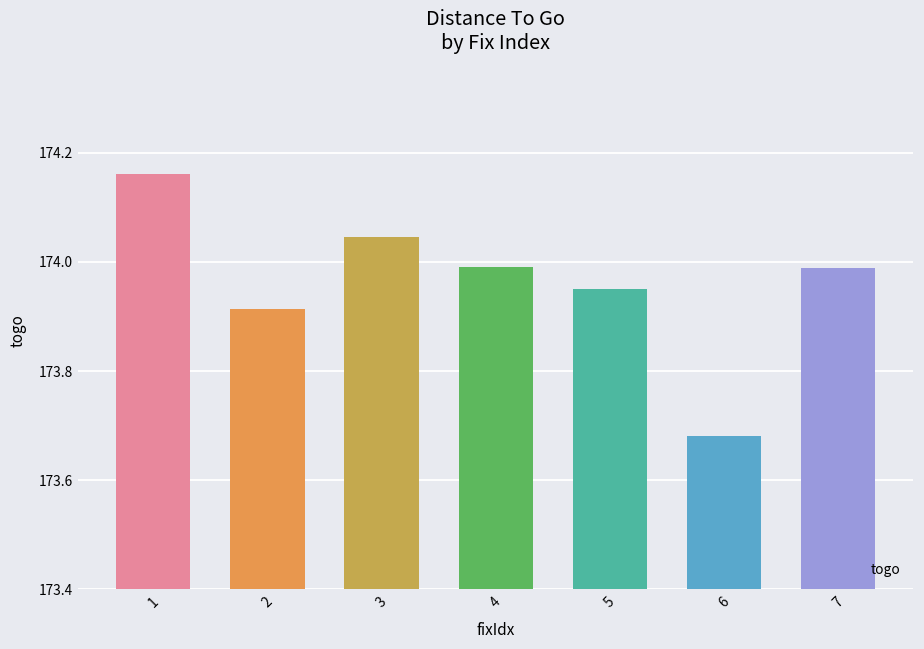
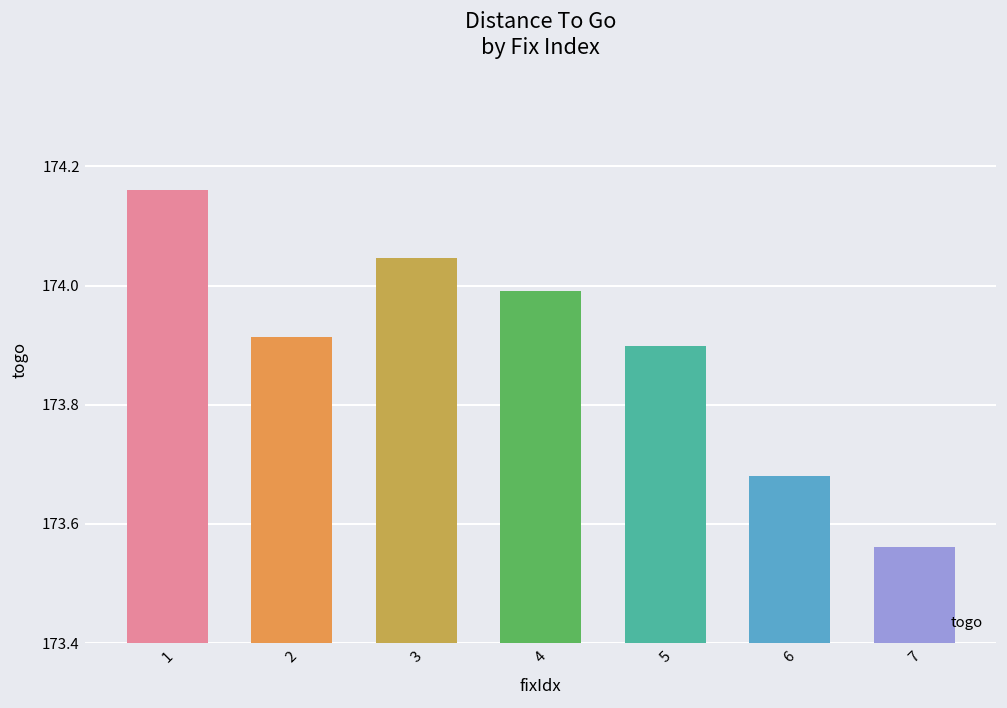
5: 173.95 -> 173.90
7: 173.99 -> 173.56
